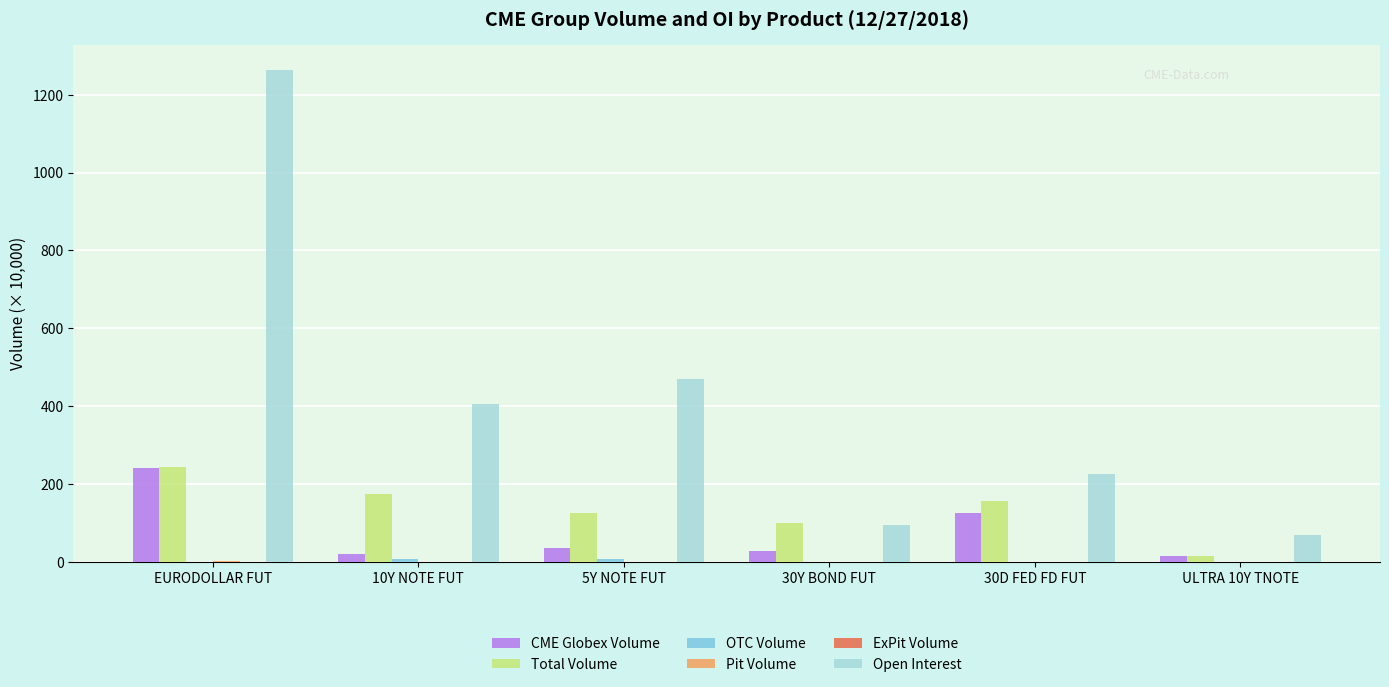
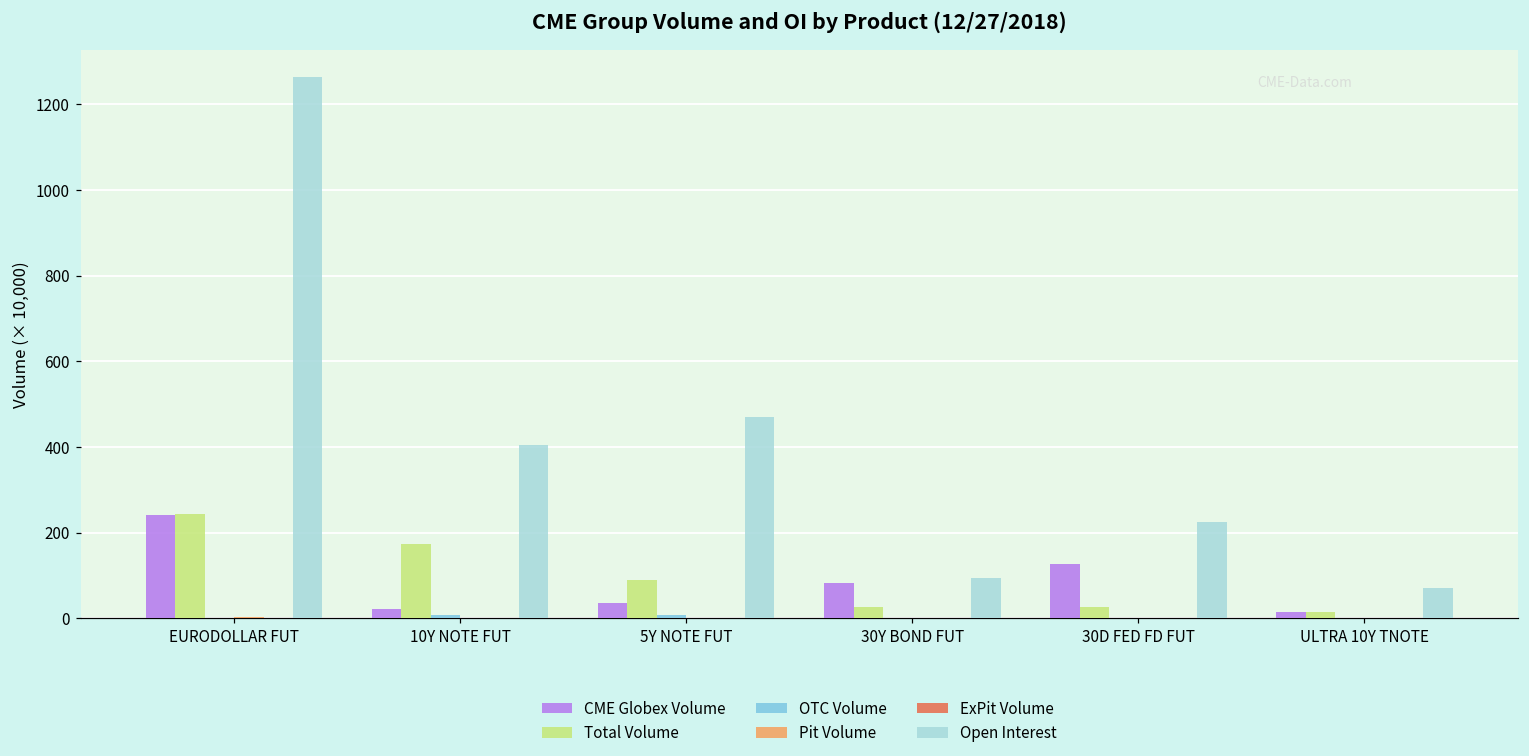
Total Volume, 5Y NOTE FUT: 130 -> 90
CME Globex Volume, 30Y BOND FUT: 30 -> 80
Total Volume, 30Y BOND FUT: 100 -> 30
Total Volume, 30D FED FD FUT: 160 -> 30
